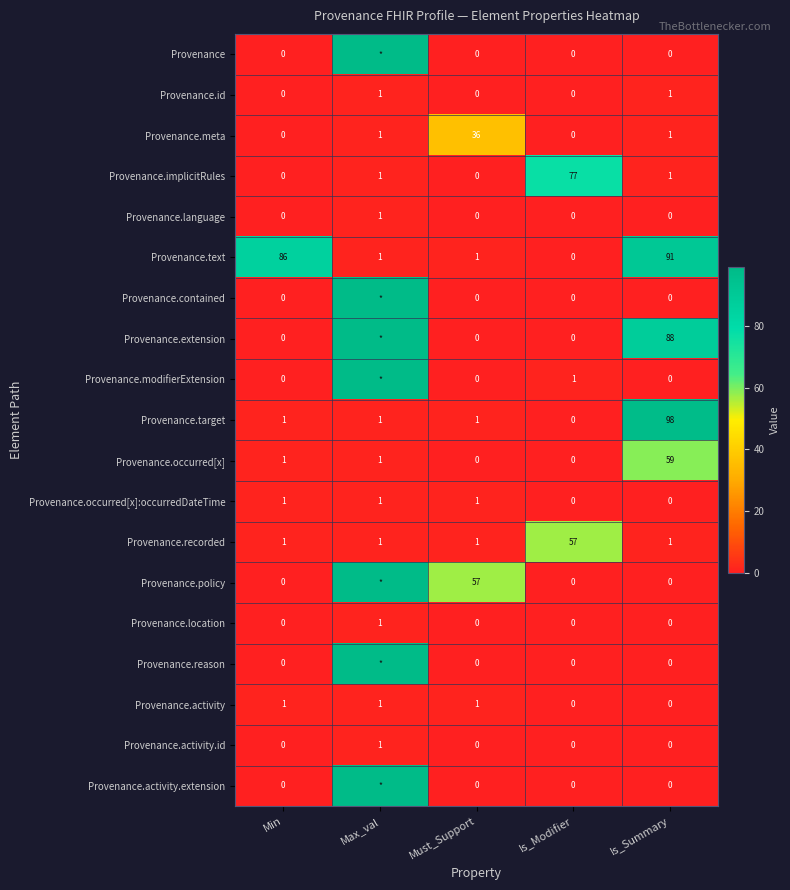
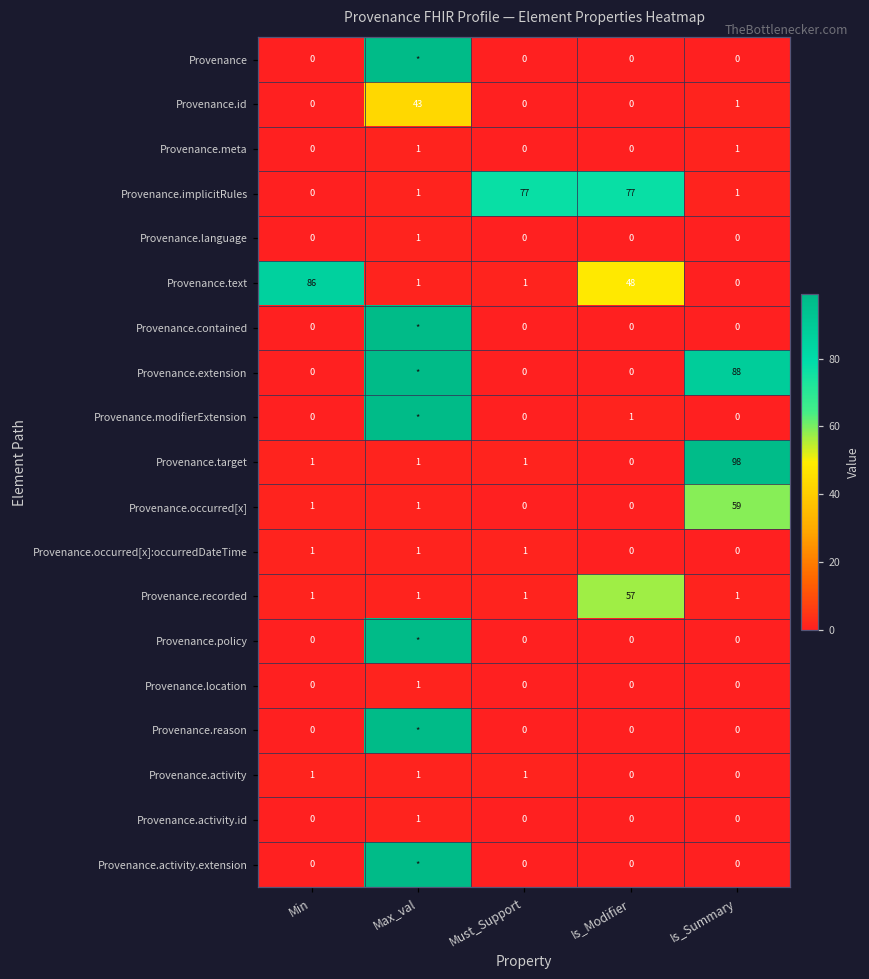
Provenance.id, Max_val: 1 -> 43
Provenance.meta, Must_Support: 36 -> 0
Provenance.implicitRules, Must_Support: 0 -> 77
Provenance.text, Is_Modifier: 0 -> 48
Provenance.text, Is_Summary: 91 -> 0
Provenance.policy, Must_Support: 57 -> 0
